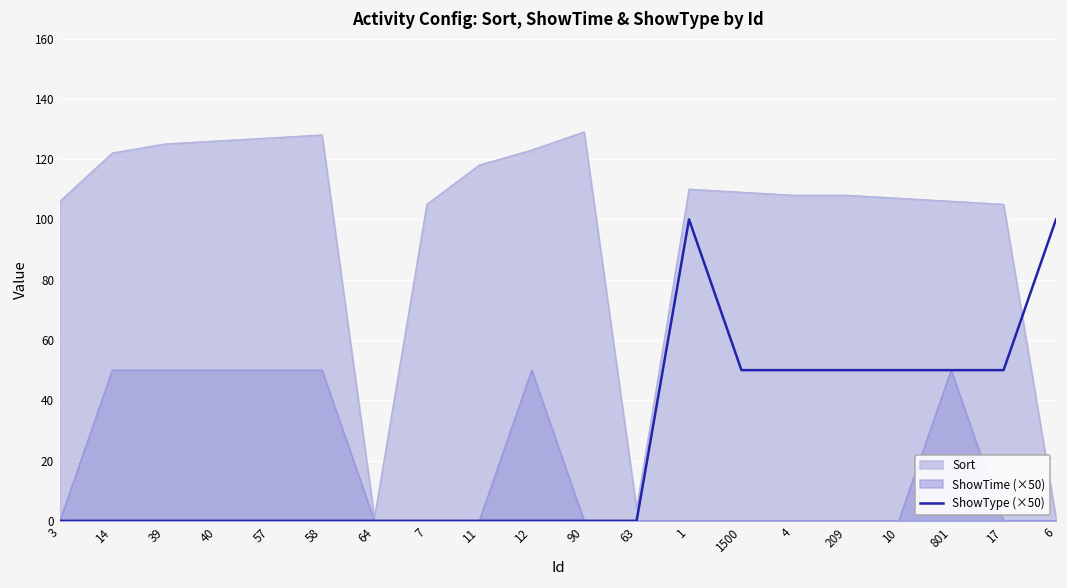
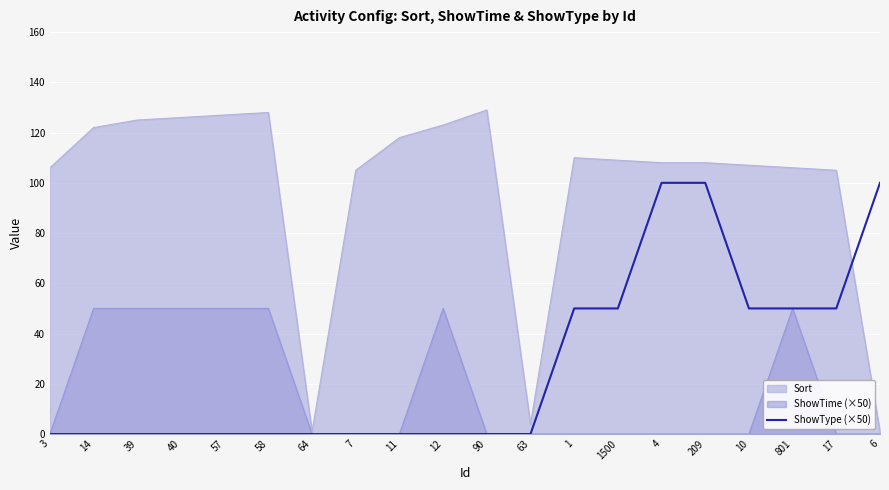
ShowType (×50), 1: 100 -> 50
ShowType (×50), 4: 50 -> 100
ShowType (×50), 209: 50 -> 100
